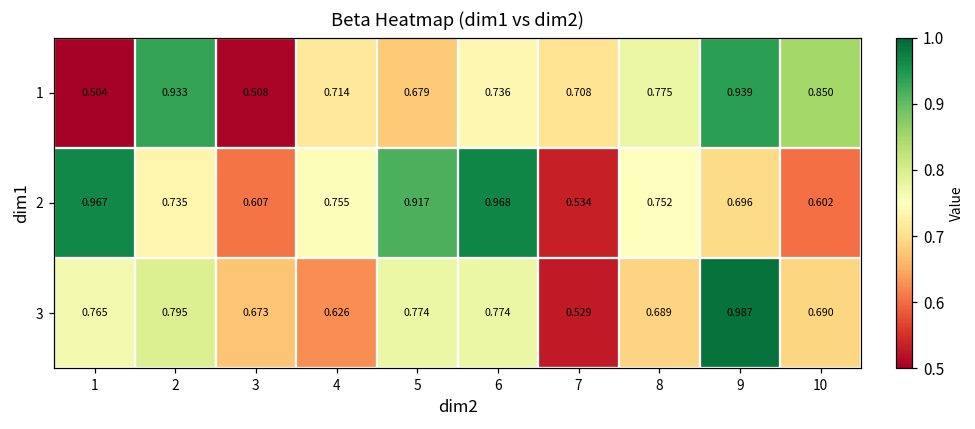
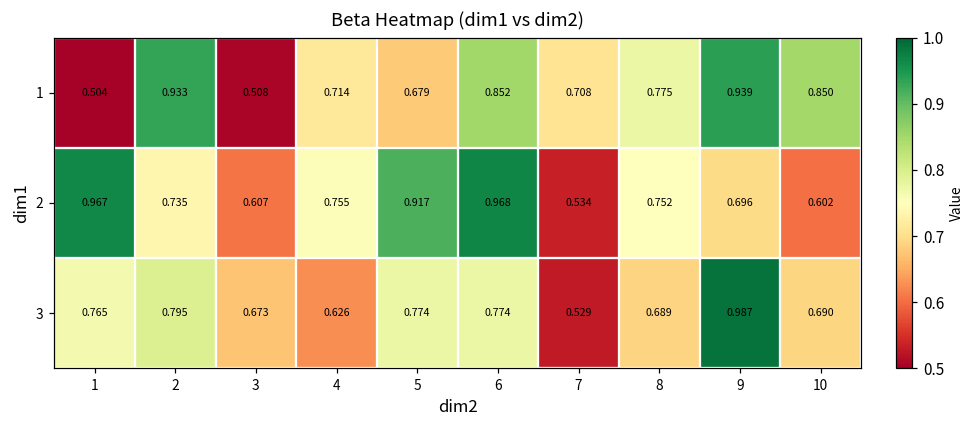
1, 6: 0.736 -> 0.852
